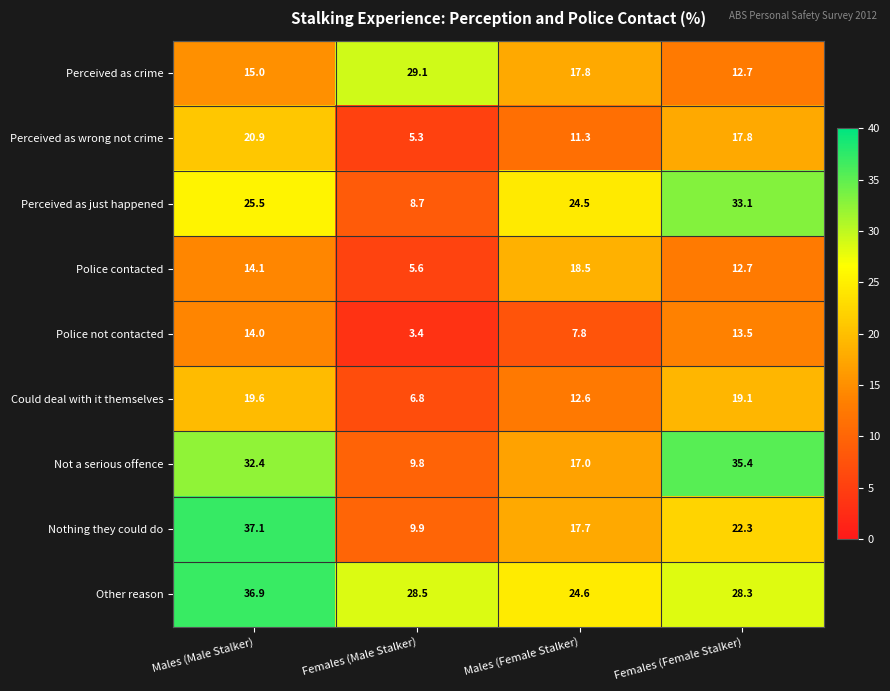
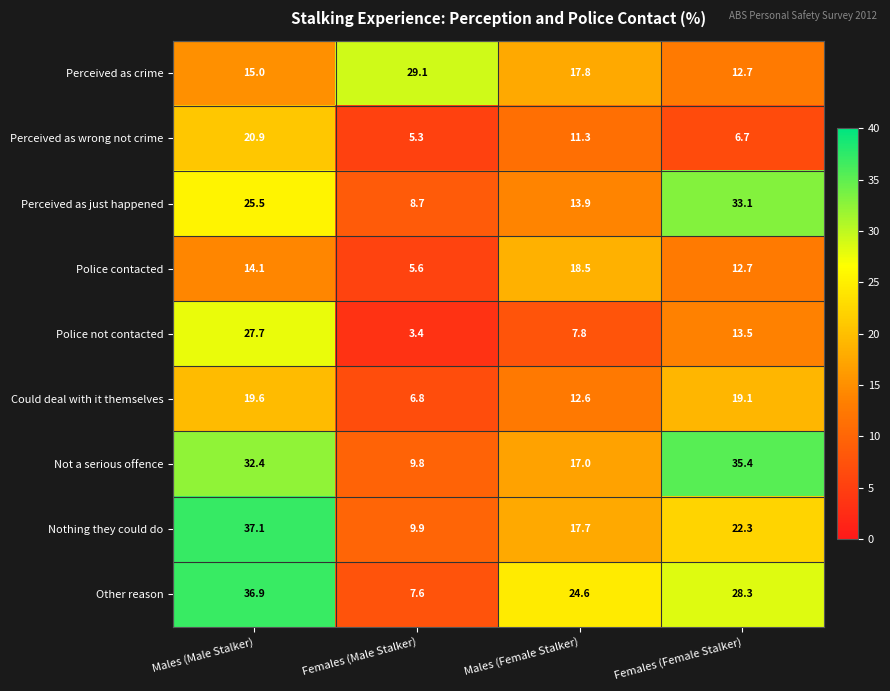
Perceived as wrong not crime, Females (Female Stalker): 17.8 -> 6.7
Perceived as just happened, Males (Female Stalker): 24.5 -> 13.9
Police not contacted, Males (Male Stalker): 14.0 -> 27.7
Other reason, Females (Male Stalker): 28.5 -> 7.6
